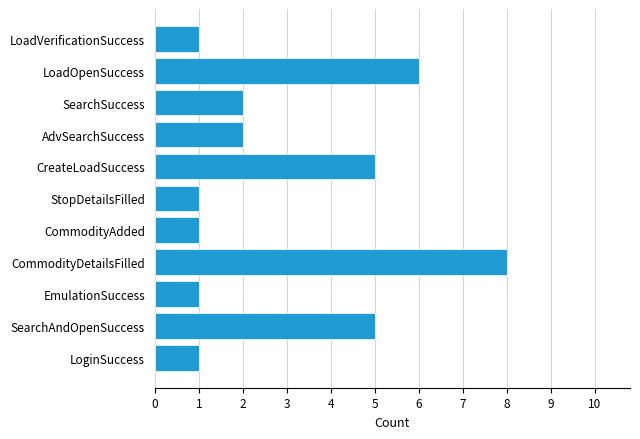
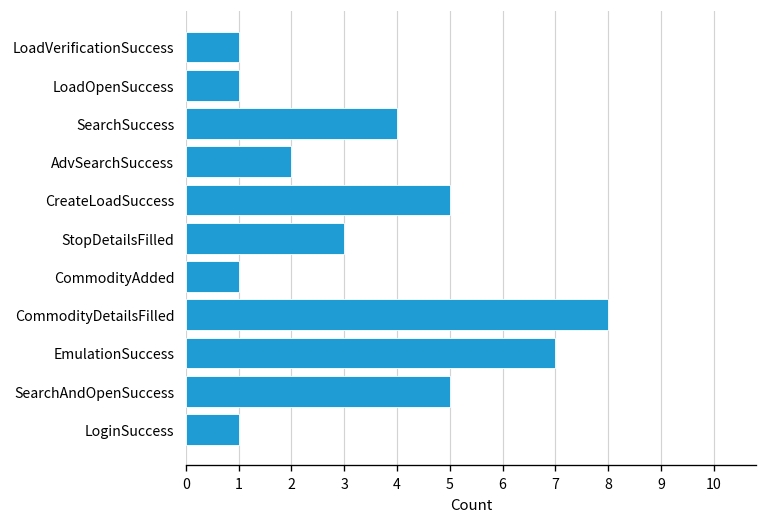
LoadOpenSuccess: 6 -> 1
SearchSuccess: 2 -> 4
StopDetailsFilled: 1 -> 3
EmulationSuccess: 1 -> 7
